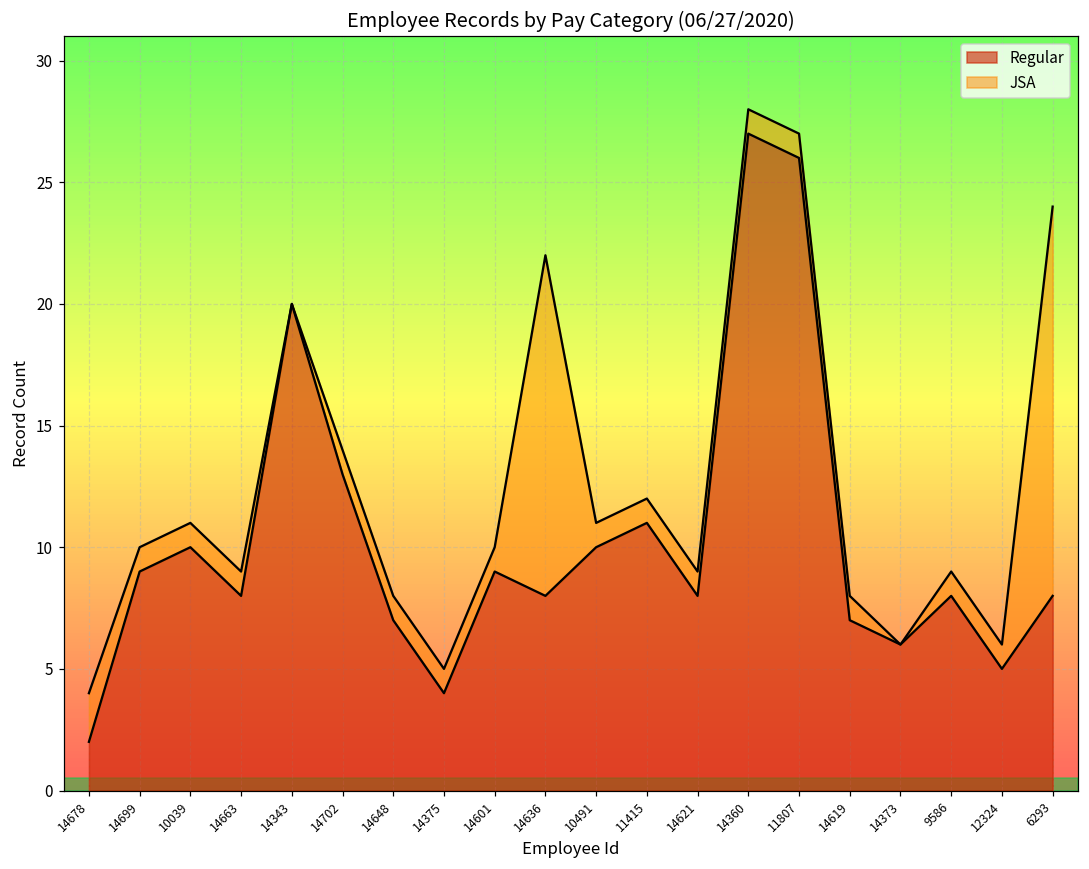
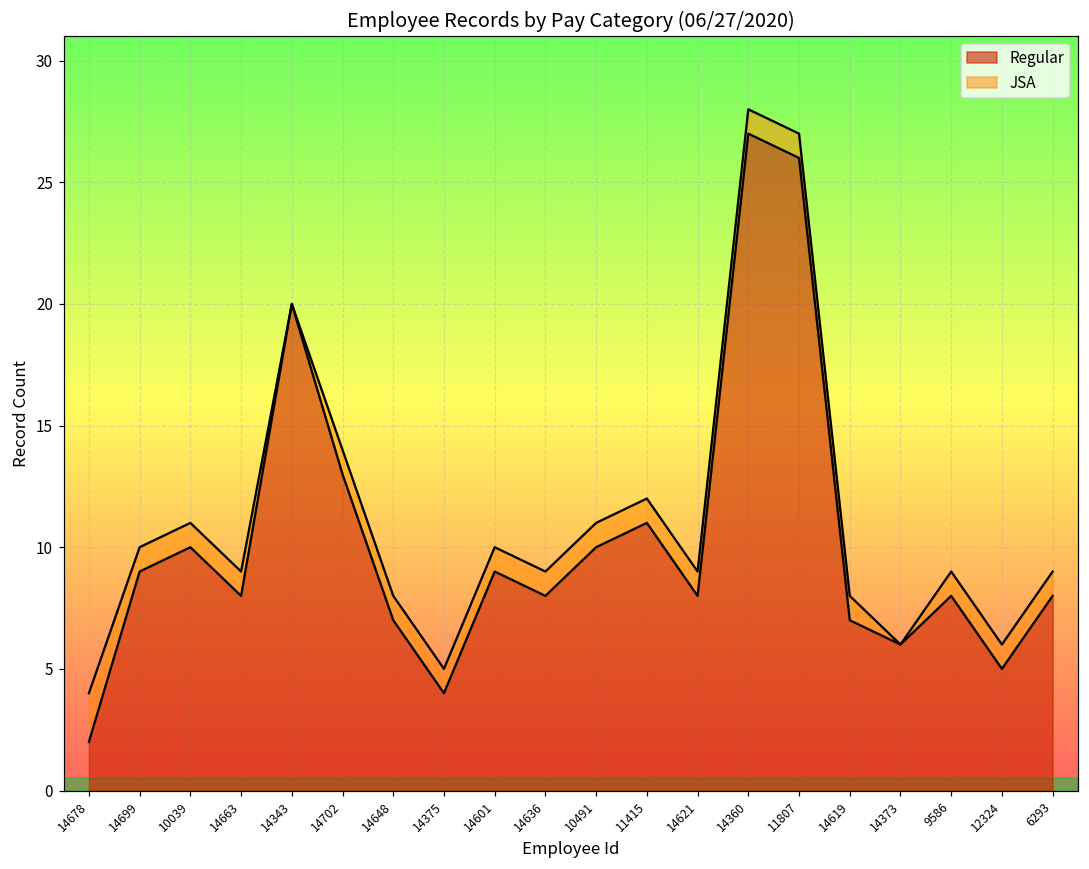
JSA, 14636: 14 -> 1
JSA, 6293: 16 -> 1
